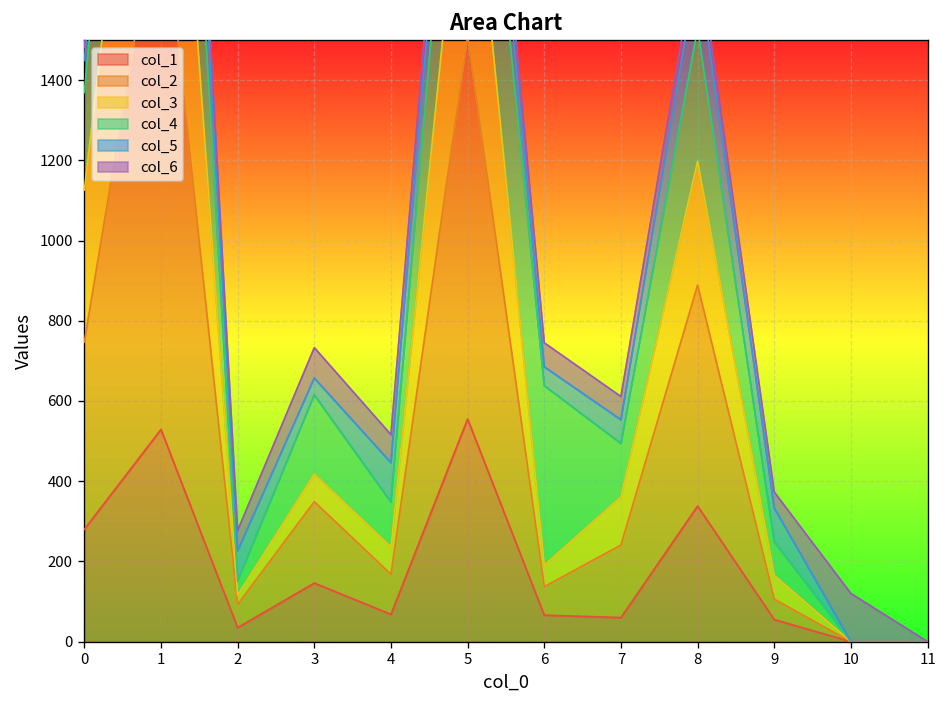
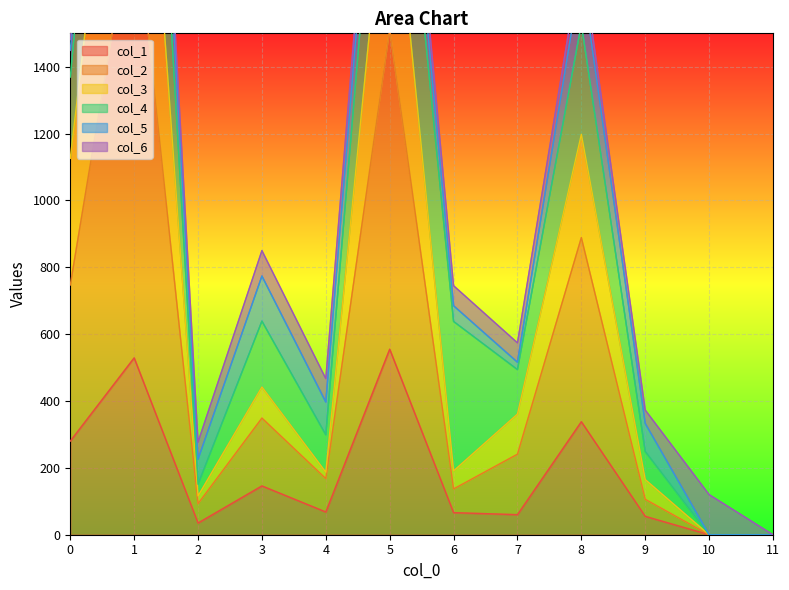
col_3, 3: 70 -> 90
col_5, 3: 40 -> 140
col_3, 4: 70 -> 20
col_5, 7: 60 -> 20
